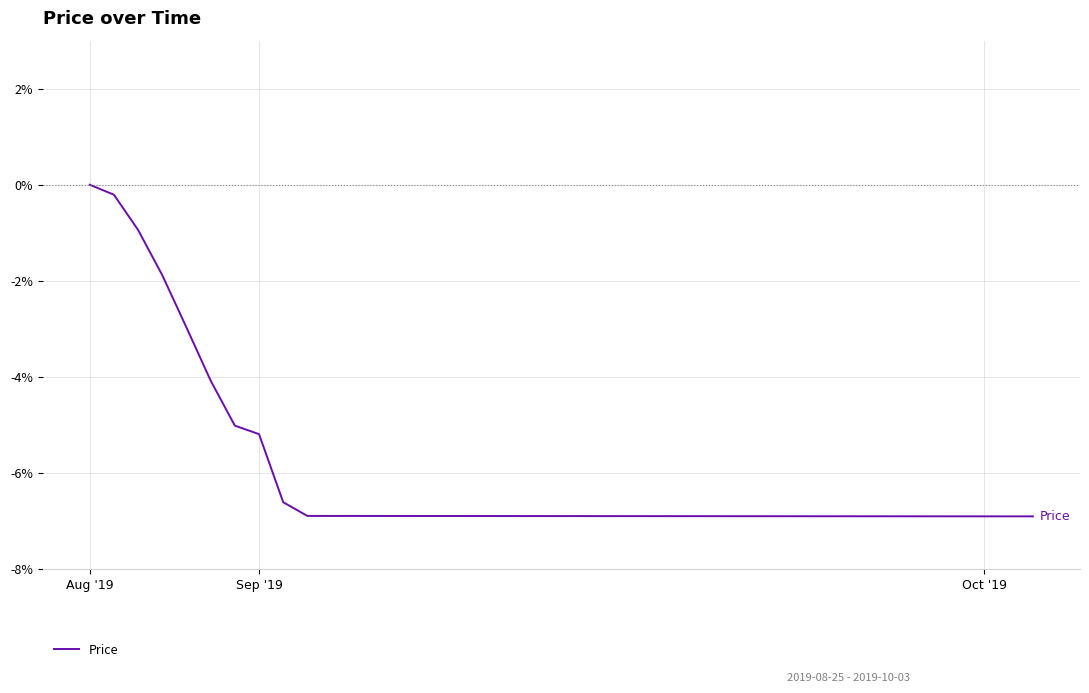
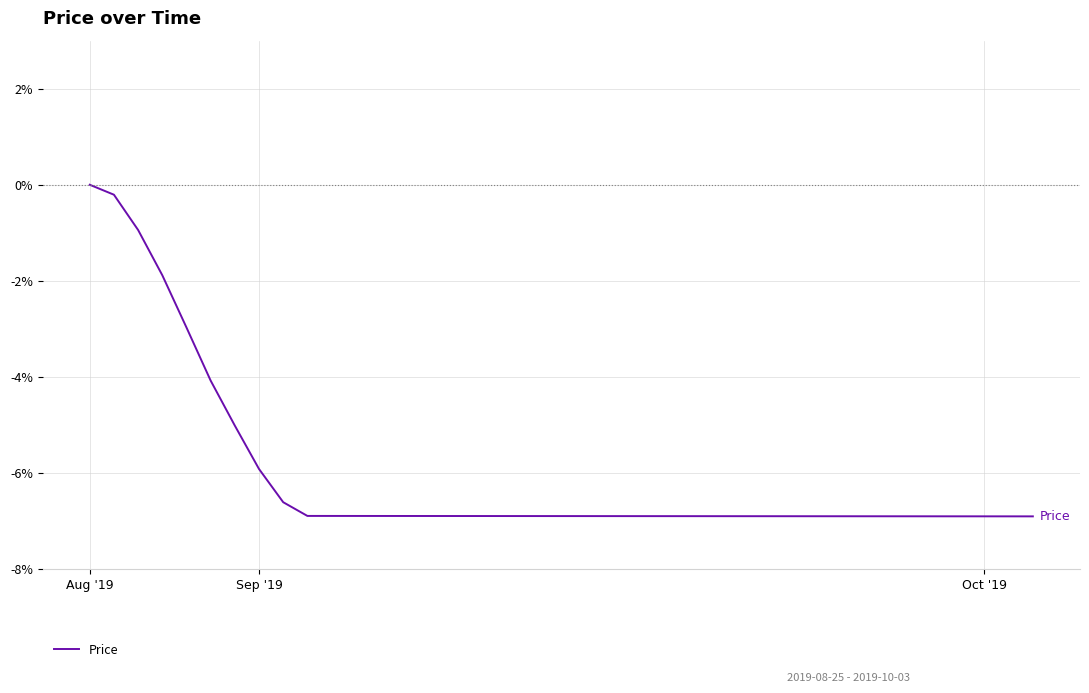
Sep '19: -5.2% -> -5.9%
